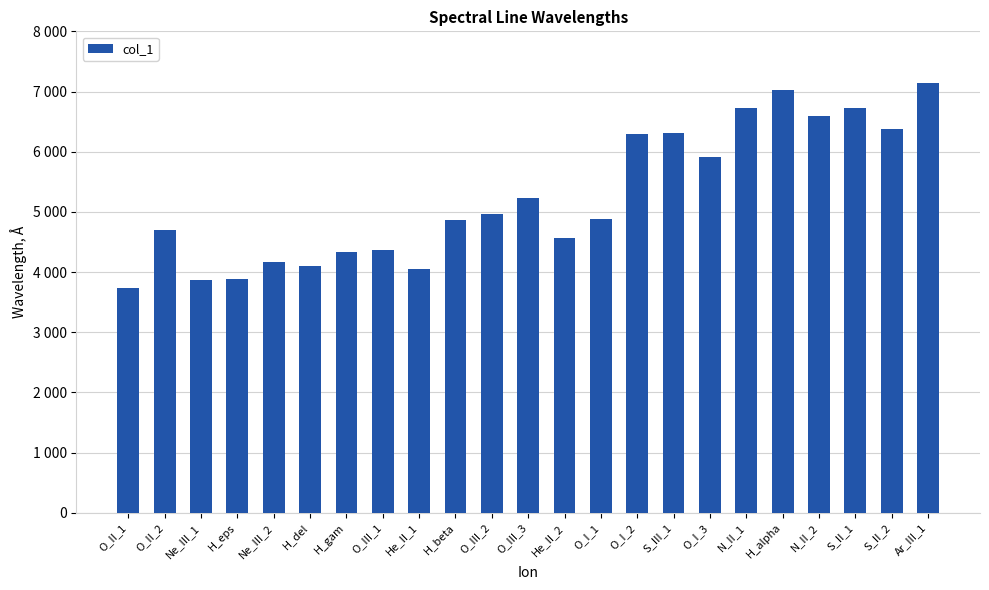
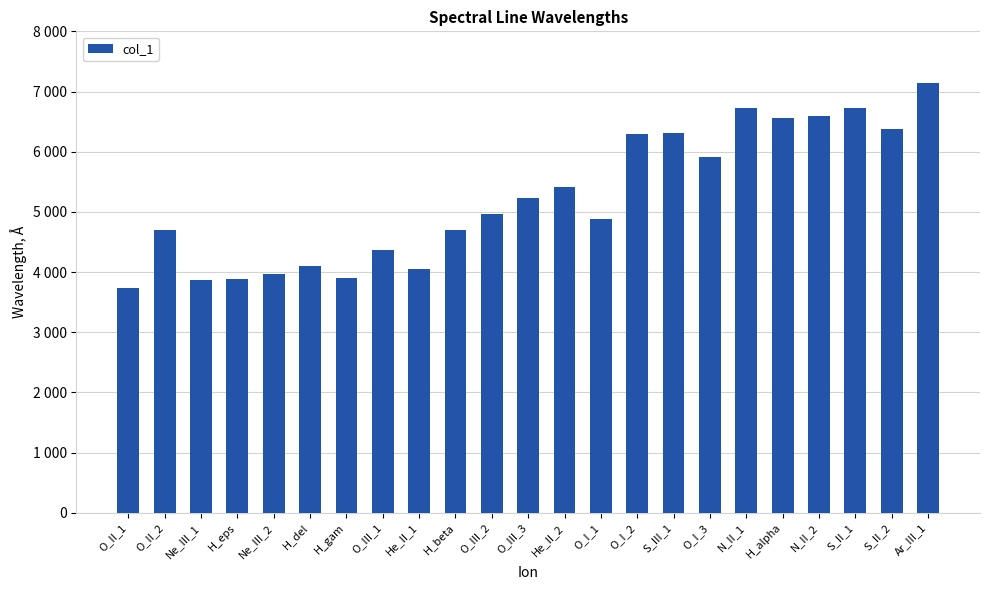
Ne_III_2: 4200 -> 4000
H_gam: 4300 -> 3900
H_beta: 4900 -> 4700
He_II_2: 4600 -> 5400
H_alpha: 7000 -> 6600
